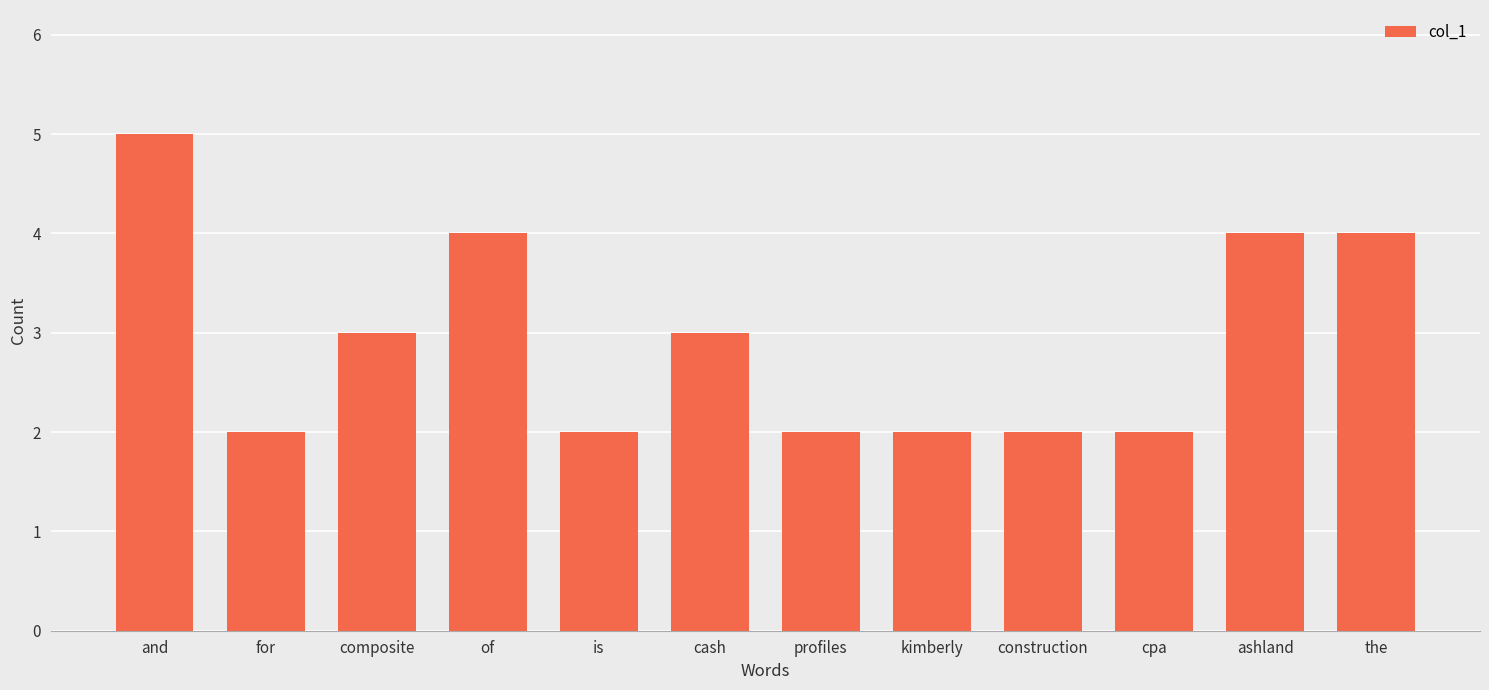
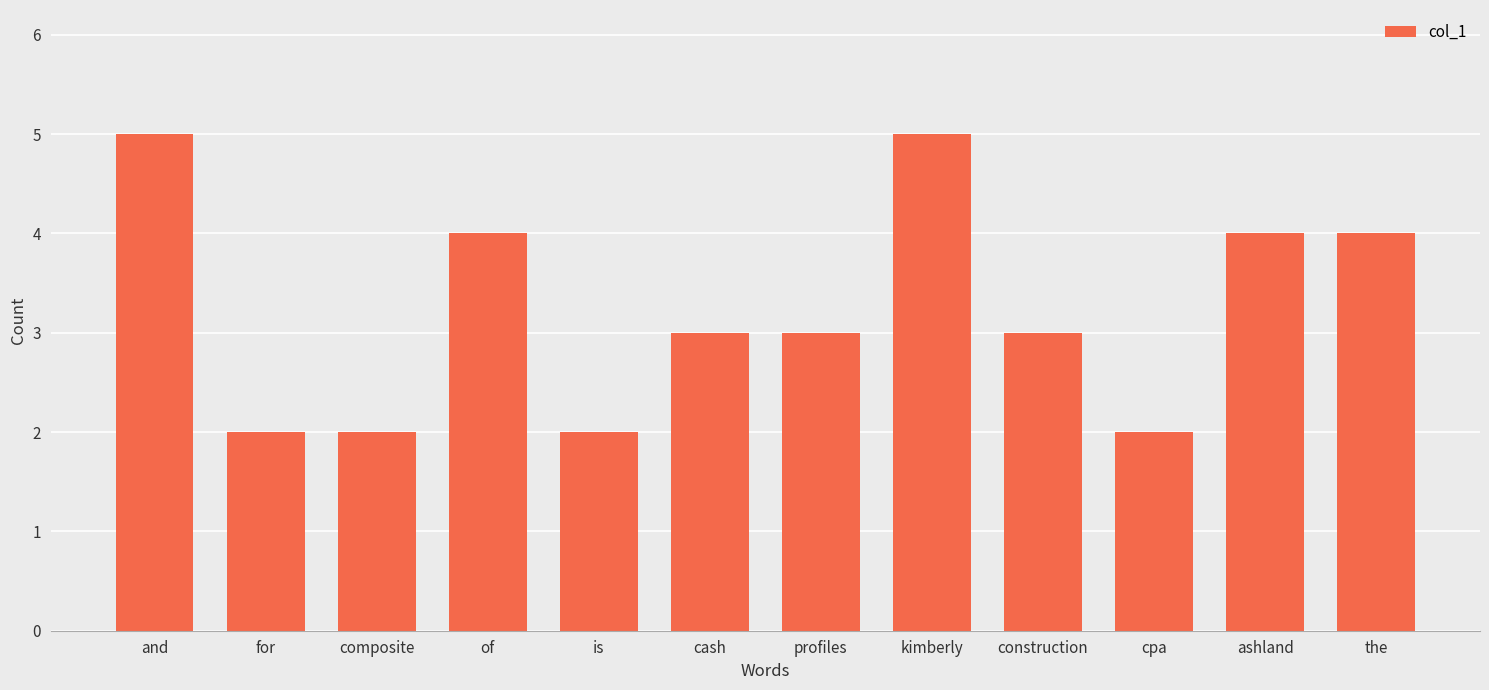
composite: 3 -> 2
profiles: 2 -> 3
kimberly: 2 -> 5
construction: 2 -> 3
